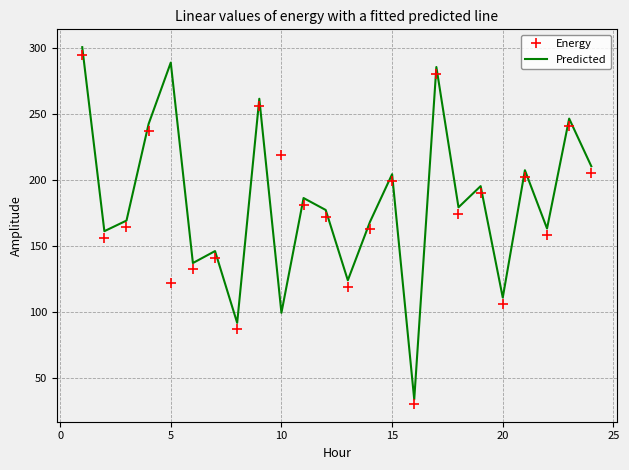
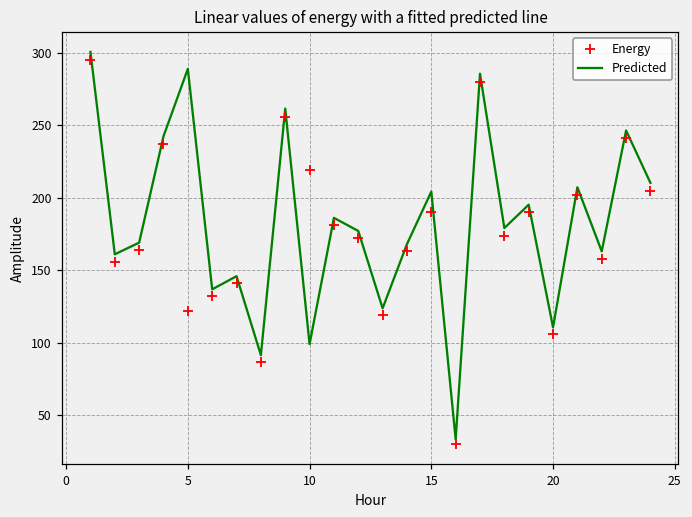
Energy, 15: 199 -> 190
